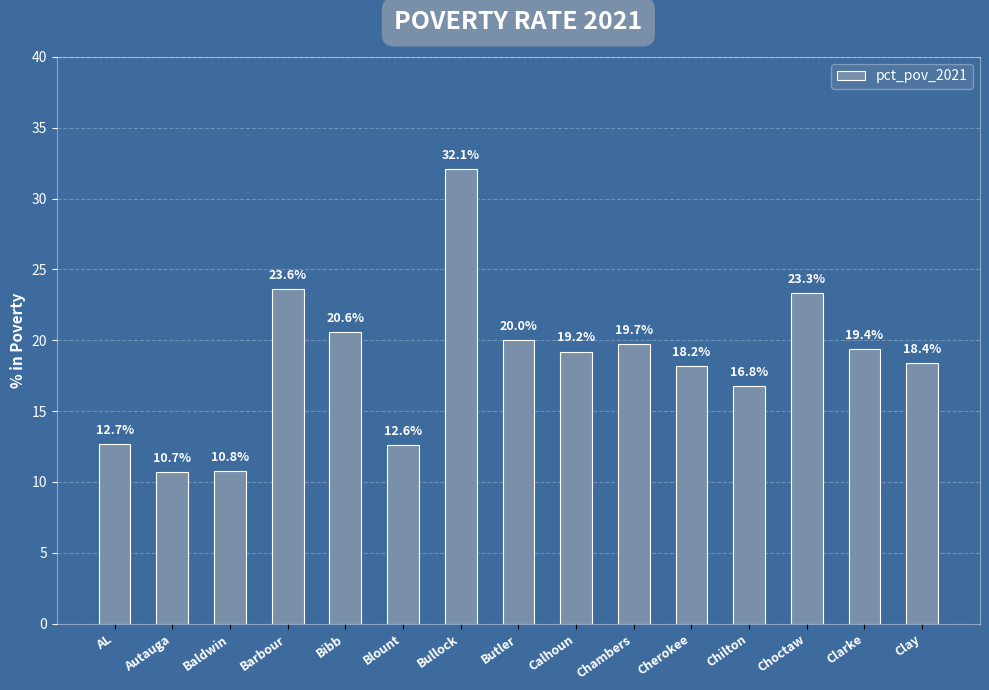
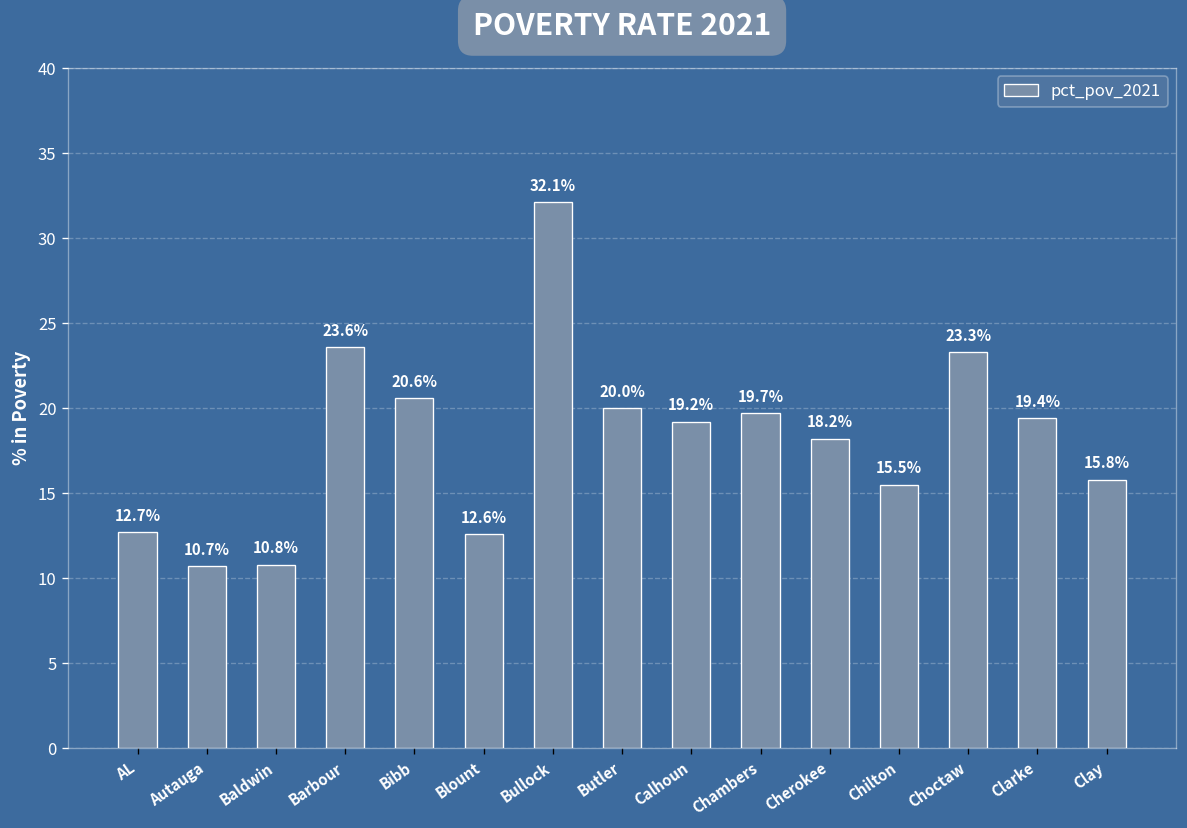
Chilton: 16.8% -> 15.5%
Clay: 18.4% -> 15.8%
